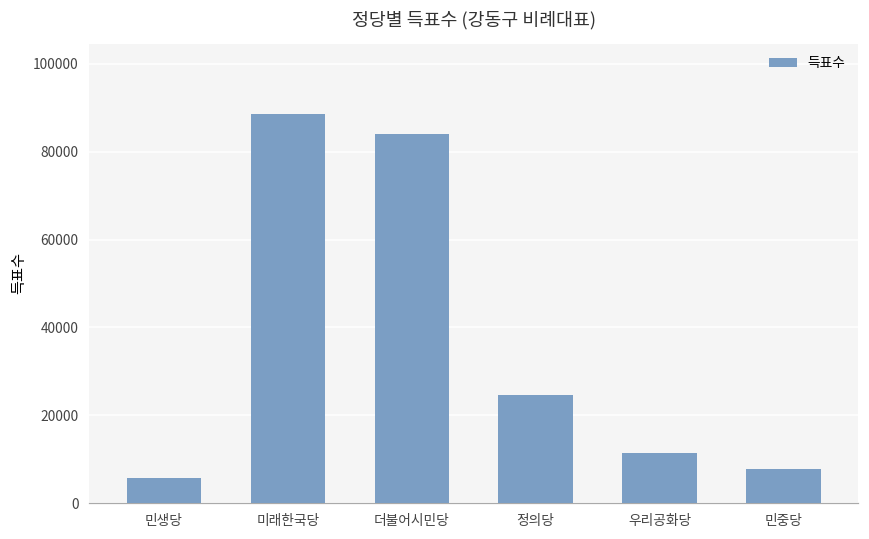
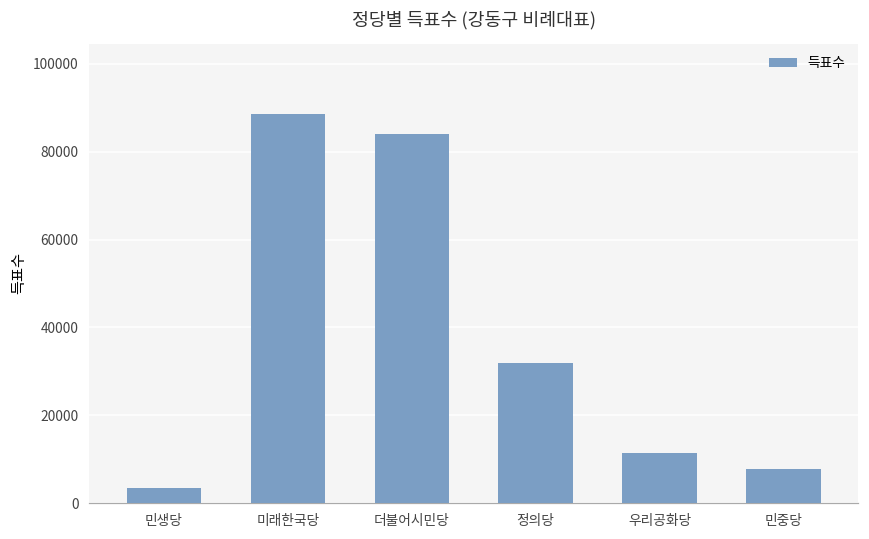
민생당: 6000 -> 3000
정의당: 25000 -> 32000
